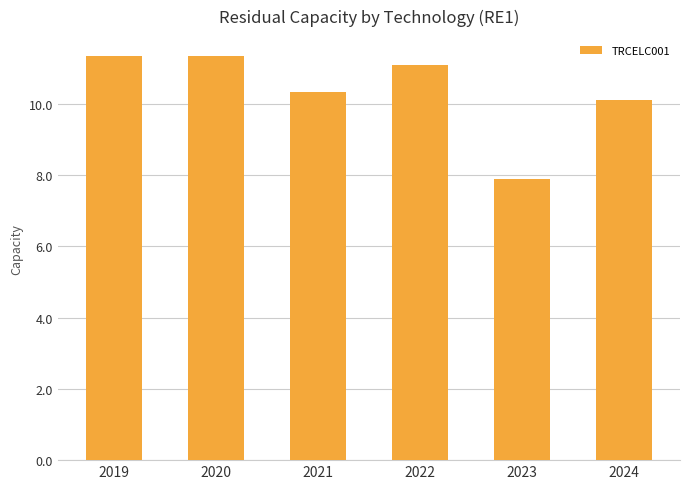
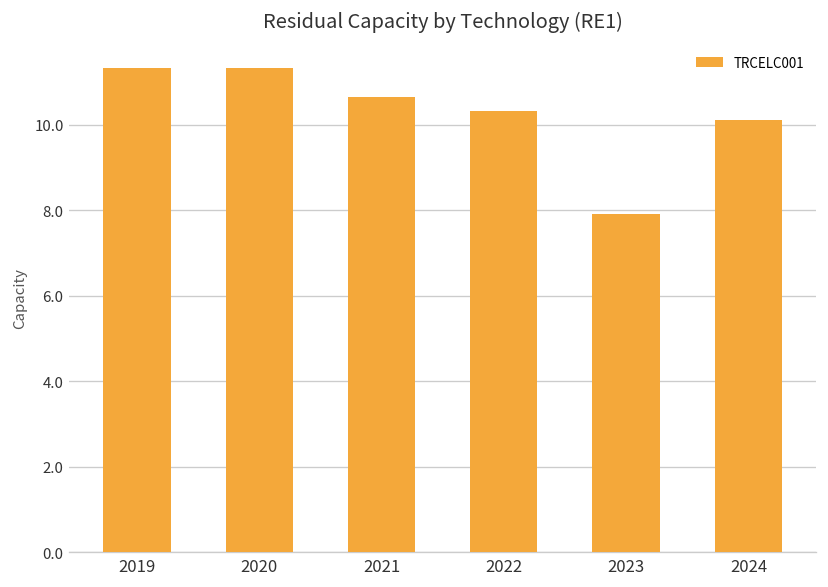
2021: 10.3 -> 10.6
2022: 11.1 -> 10.3
